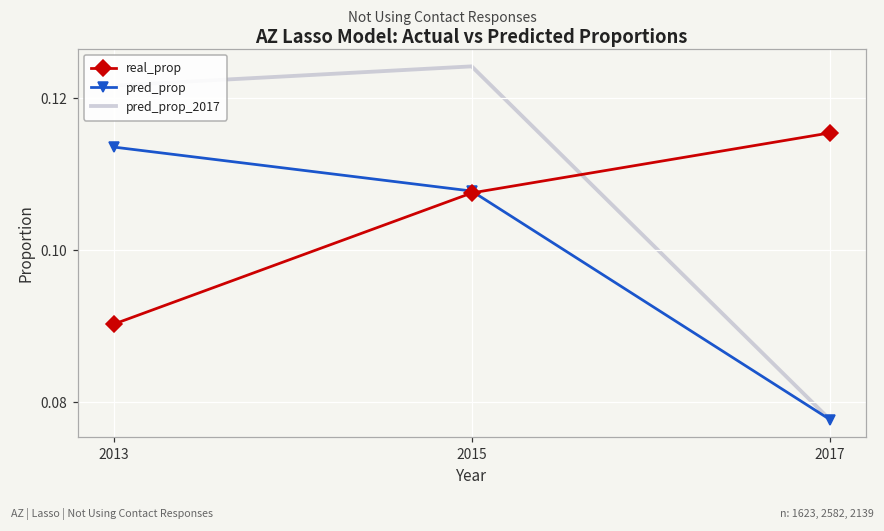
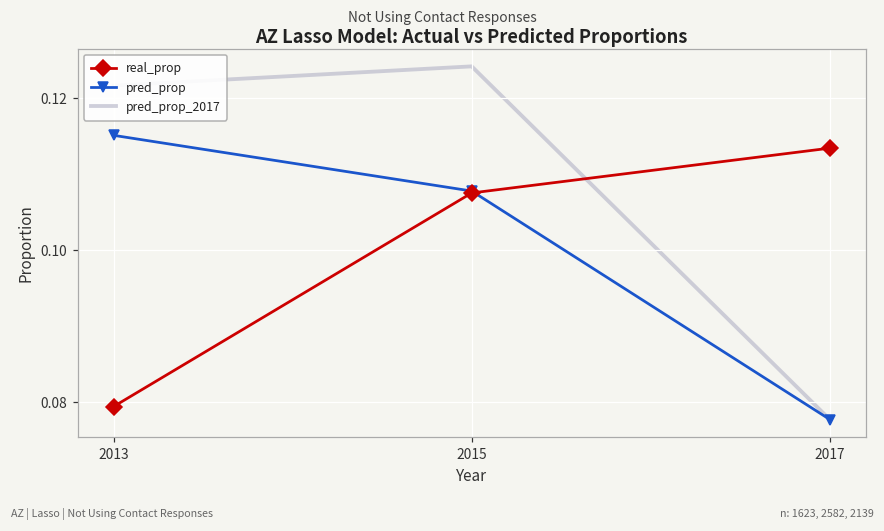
real_prop, 2013: 0.090 -> 0.079
pred_prop, 2013: 0.114 -> 0.115
real_prop, 2017: 0.115 -> 0.113
